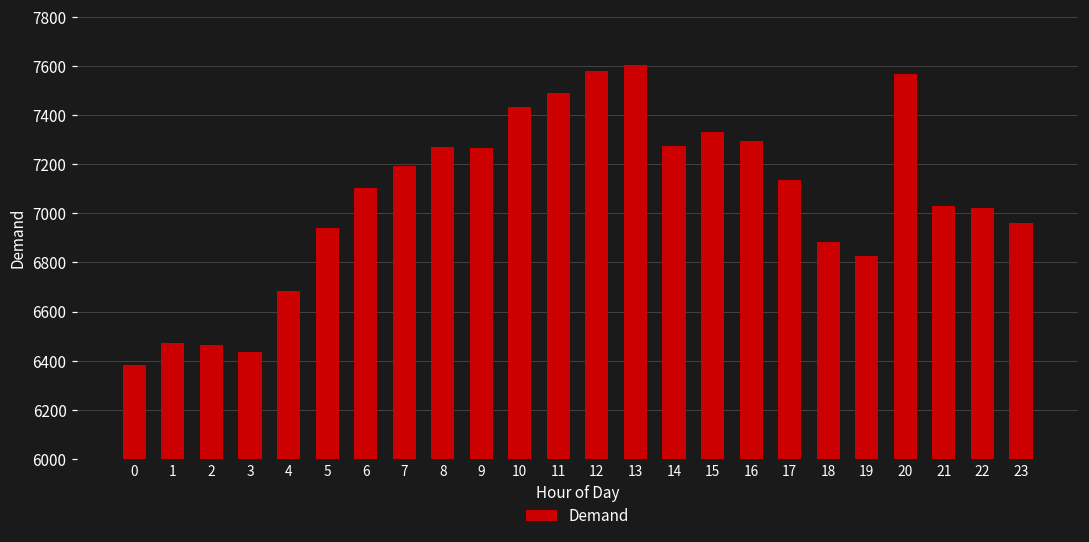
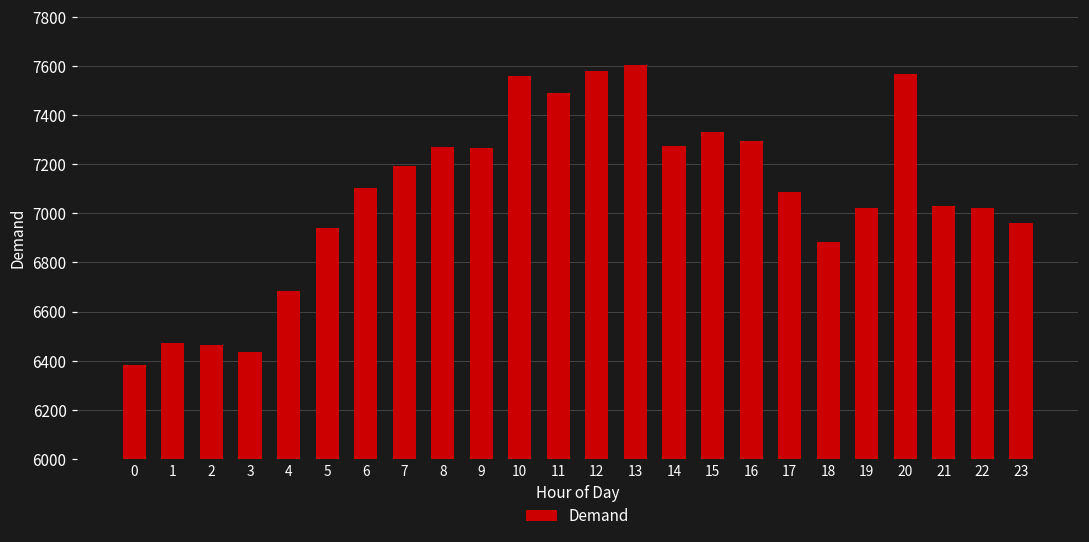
10: 7430 -> 7560
17: 7140 -> 7090
19: 6830 -> 7020
